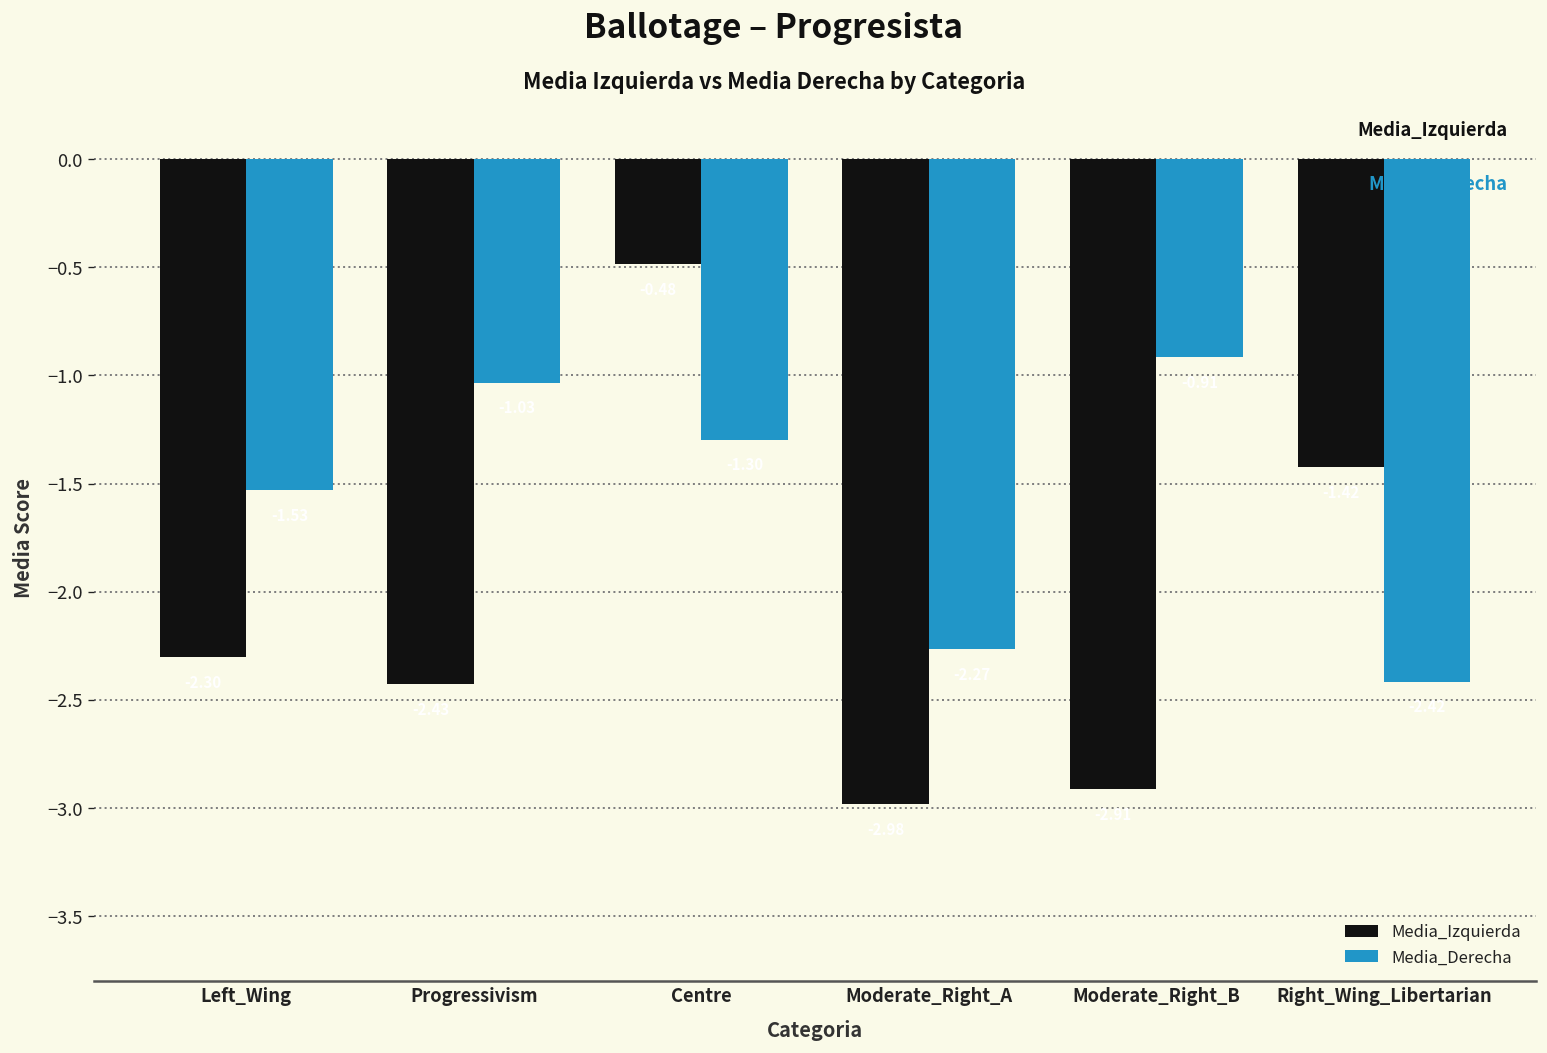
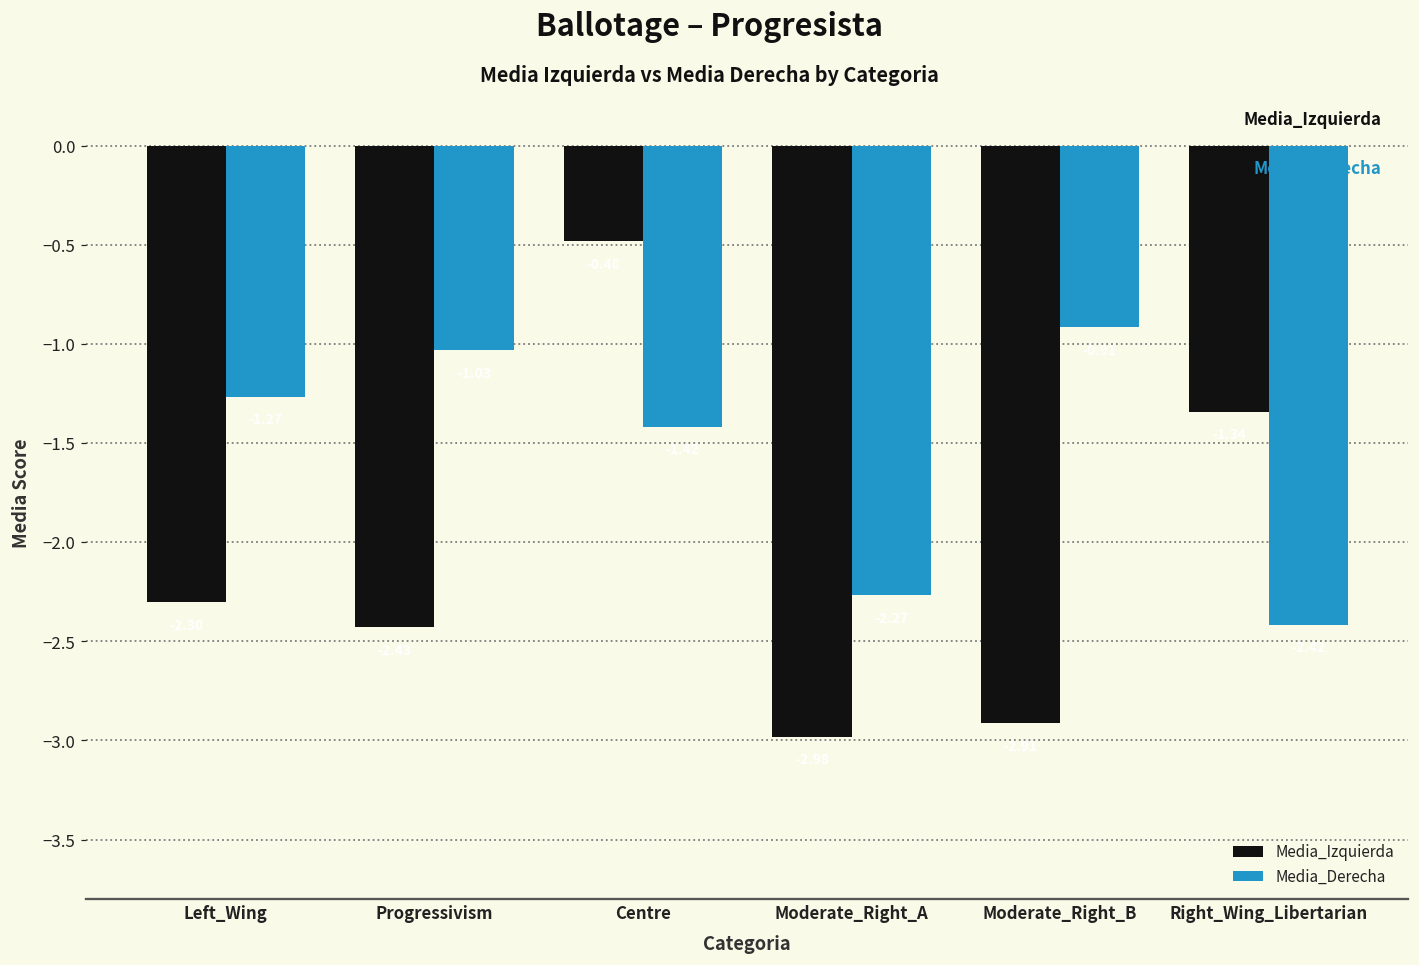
Media_Derecha, Left_Wing: -1.53 -> -1.27
Media_Derecha, Centre: -1.30 -> -1.42
Media_Izquierda, Right_Wing_Libertarian: -1.42 -> -1.34
